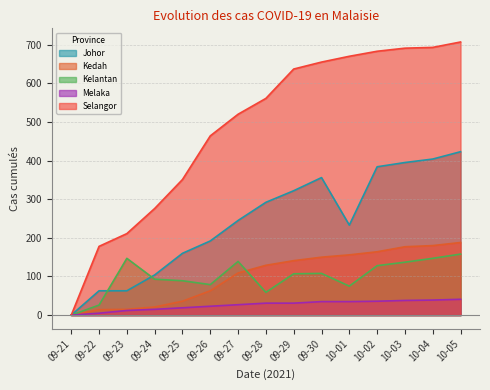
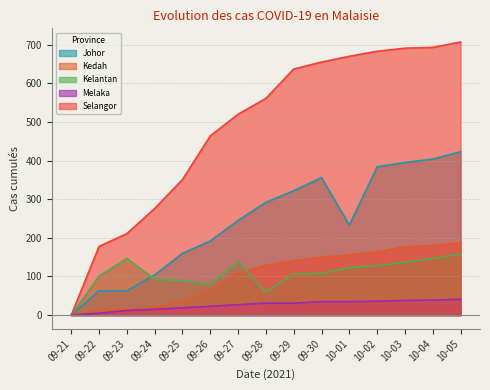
Kelantan, 09-22: 30 -> 100
Kelantan, 10-01: 80 -> 120
